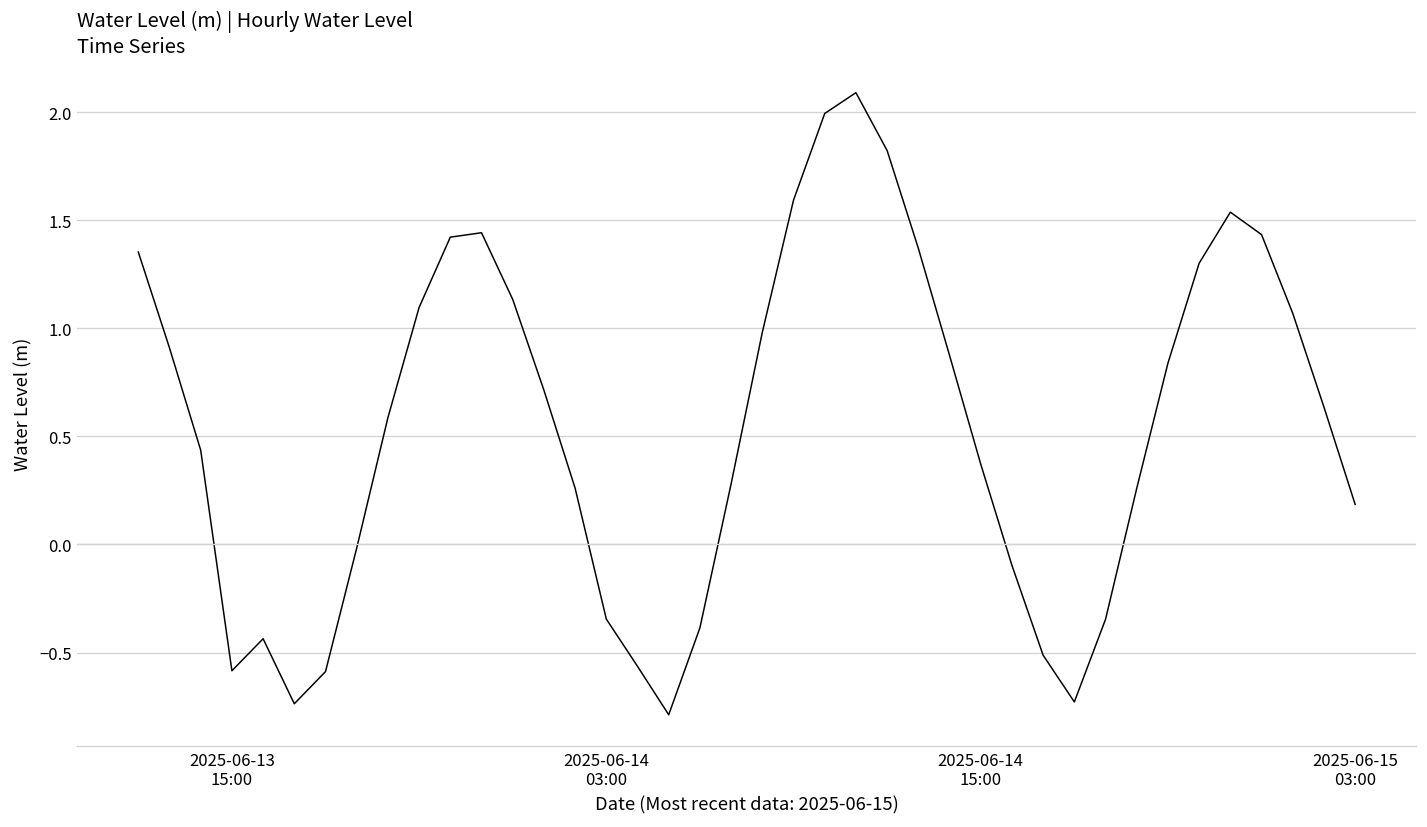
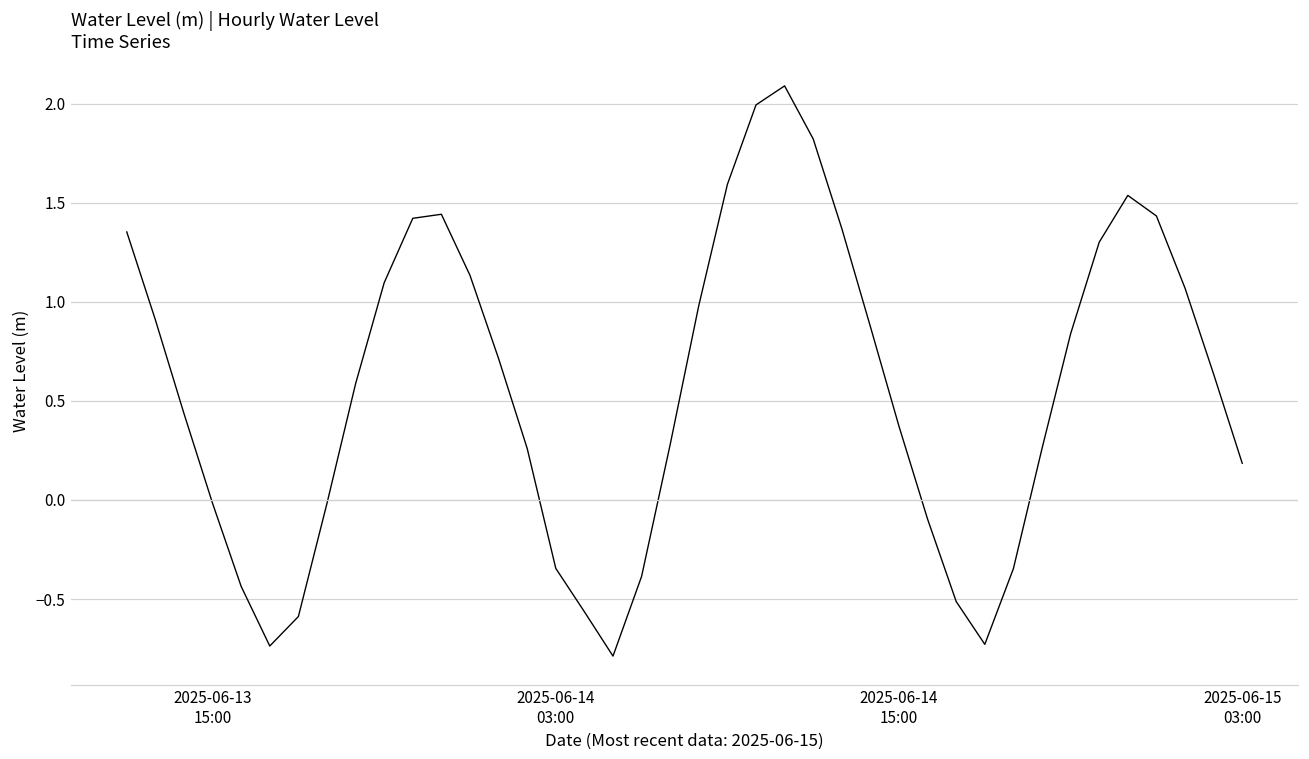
2025-06-13 15:00: -0.58 -> -0.02
